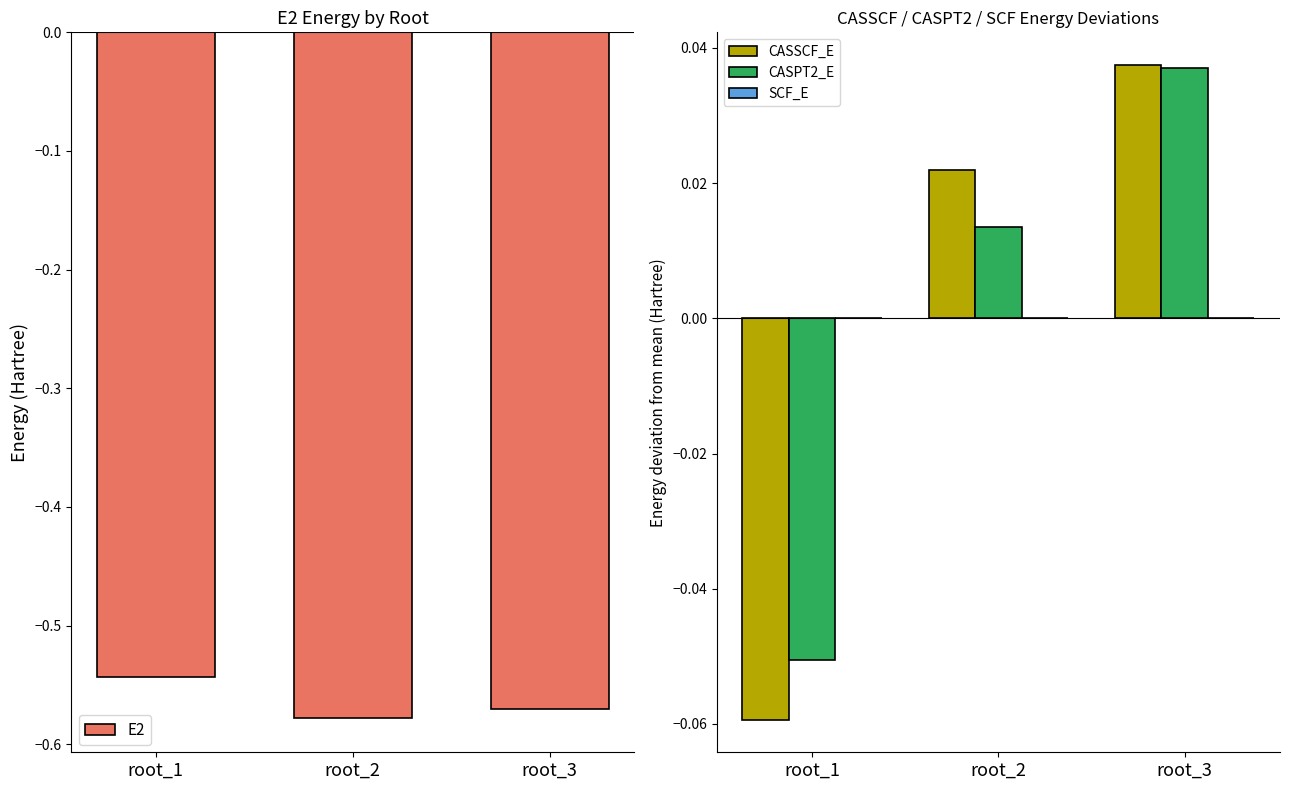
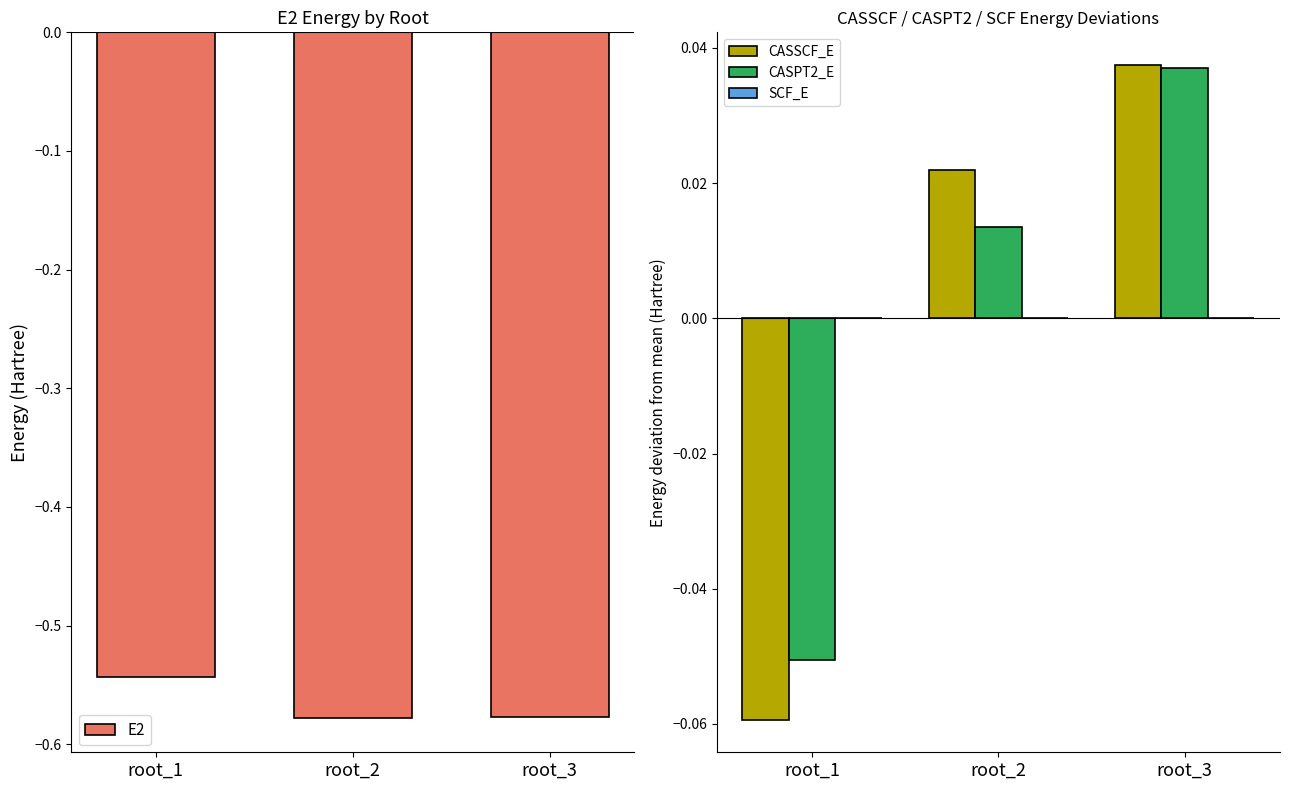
E2 Energy by Root, root_3: -0.570 -> -0.577
